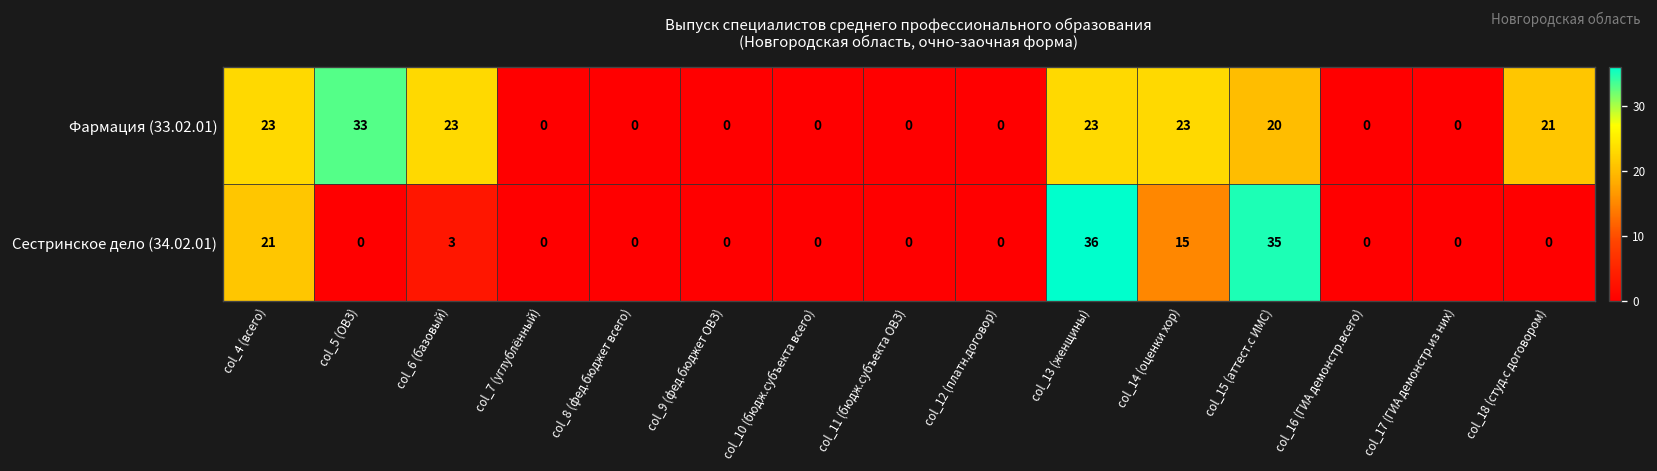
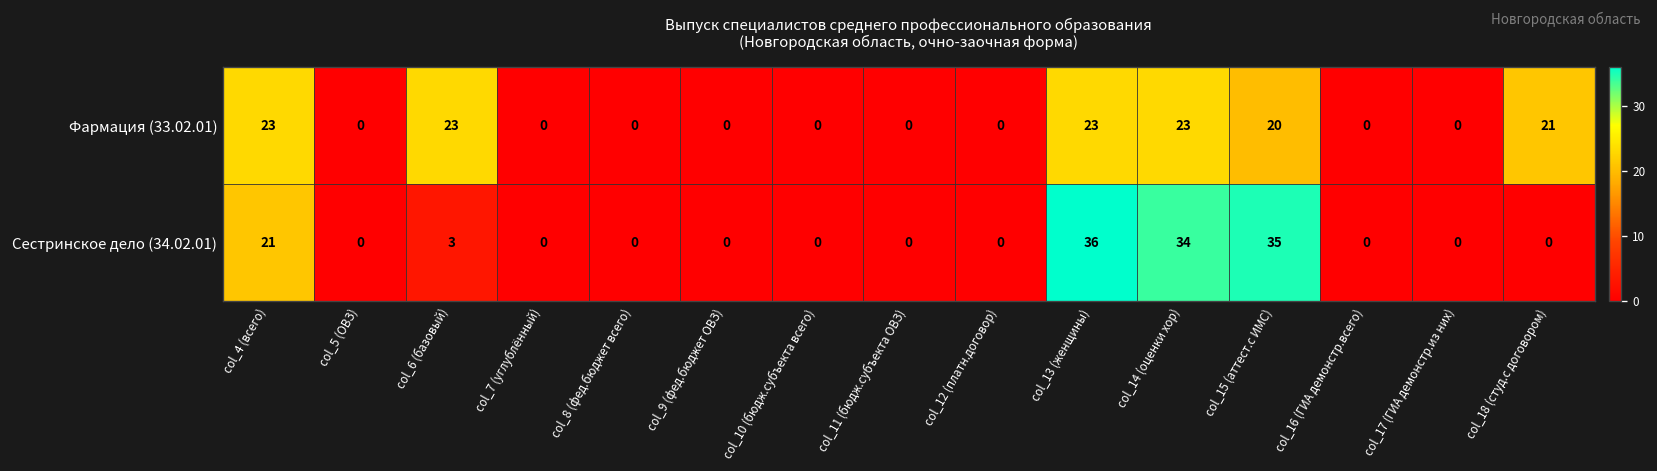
Фармация (33.02.01), col_5 (ОВЗ): 33 -> 0
Сестринское дело (34.02.01), col_14 (оценки хор): 15 -> 34
